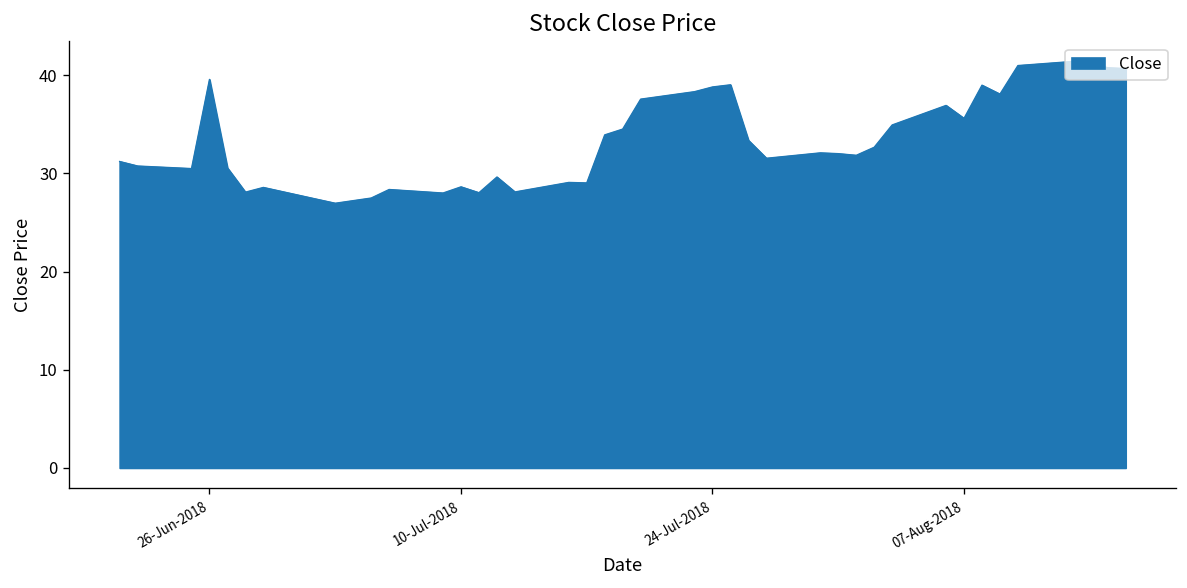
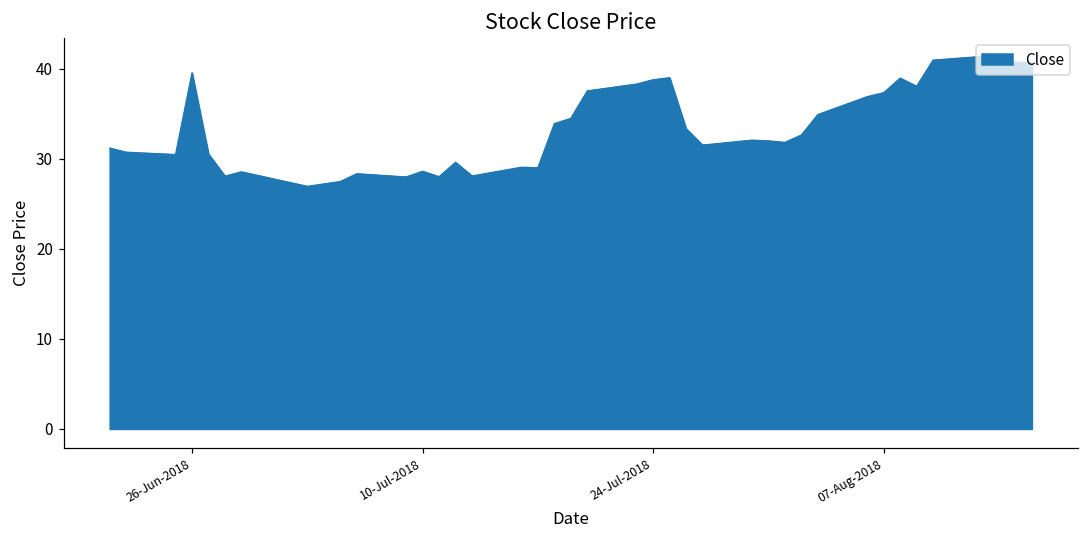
07-Aug-2018: 36 -> 37
